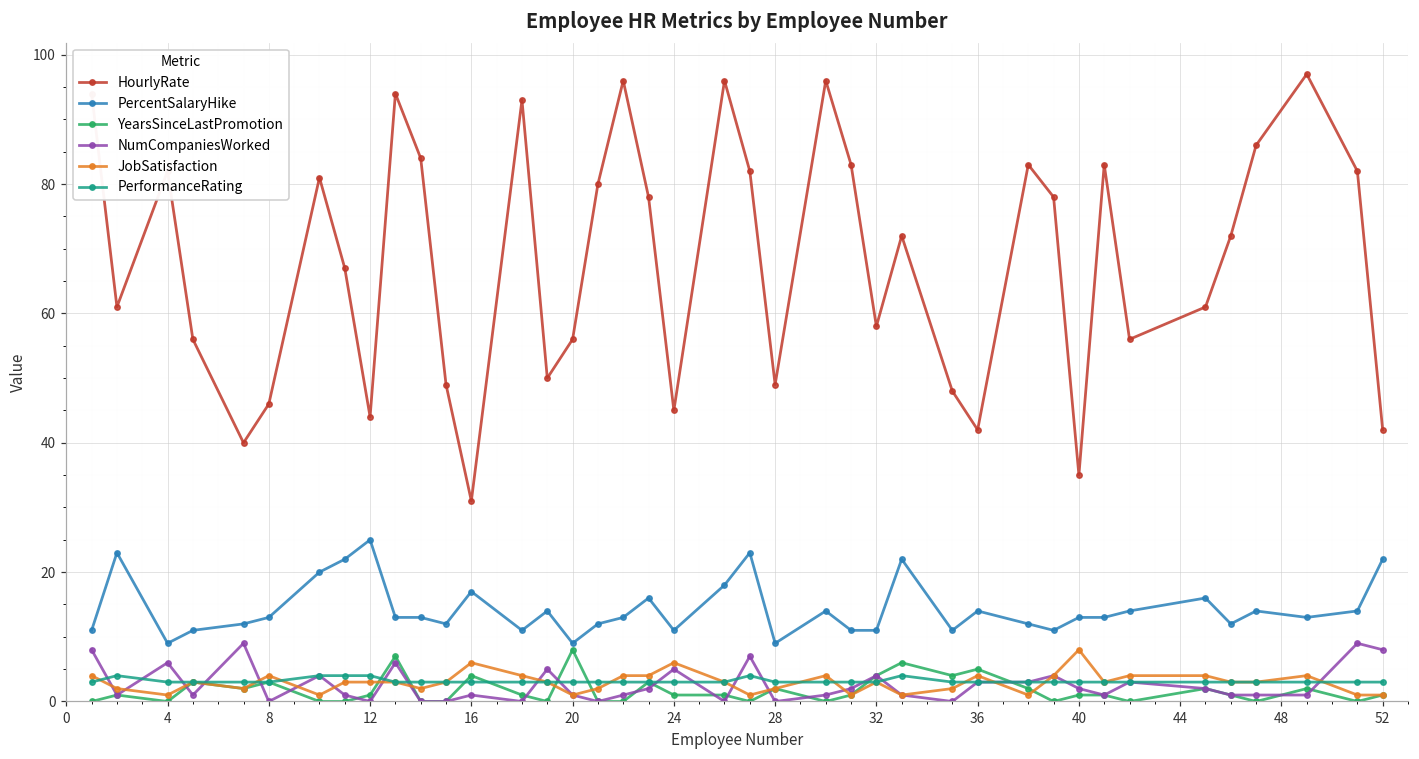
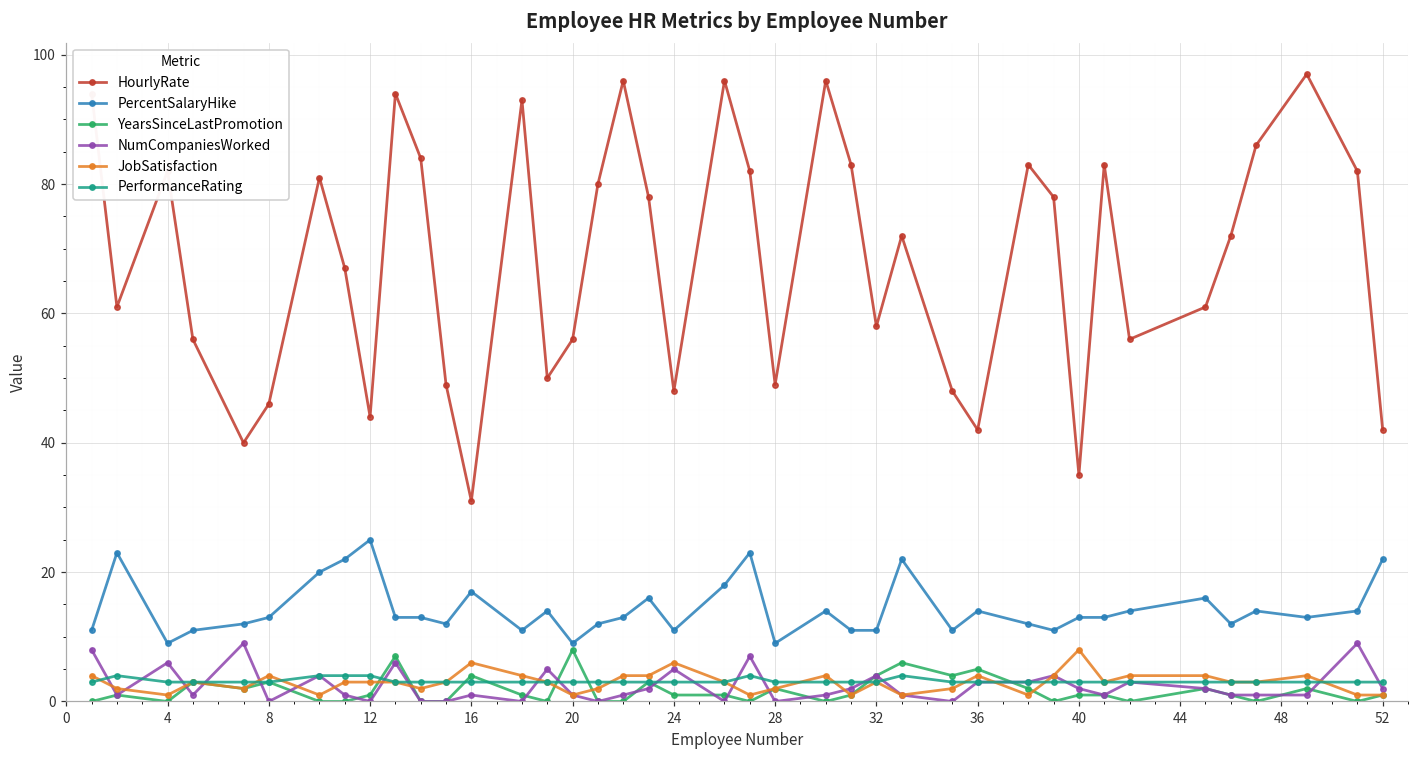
HourlyRate, 24: 45 -> 48
NumCompaniesWorked, 52: 8 -> 2
